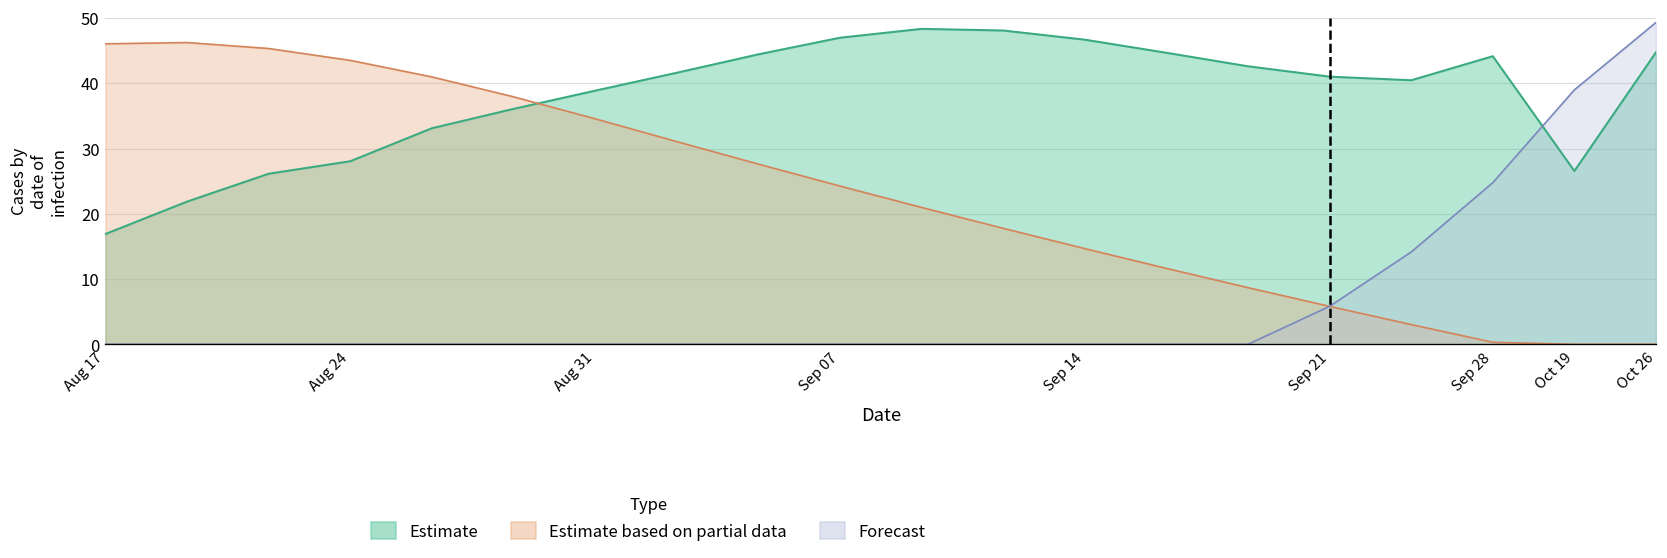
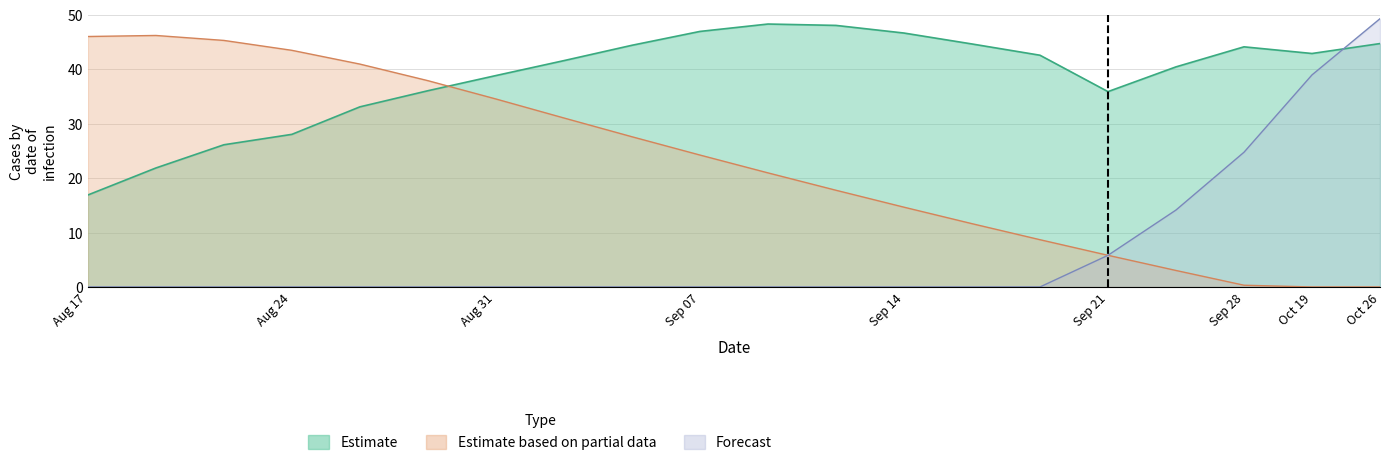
Estimate, Sep 21: 41 -> 36
Estimate, Oct 19: 27 -> 43
